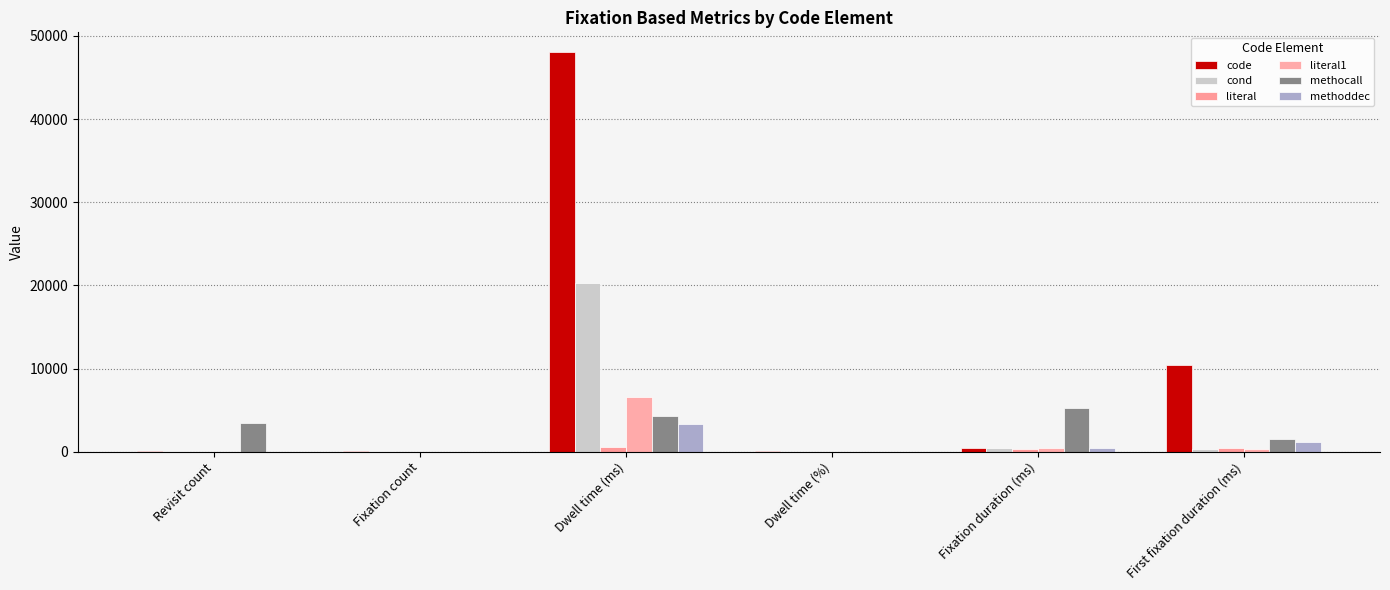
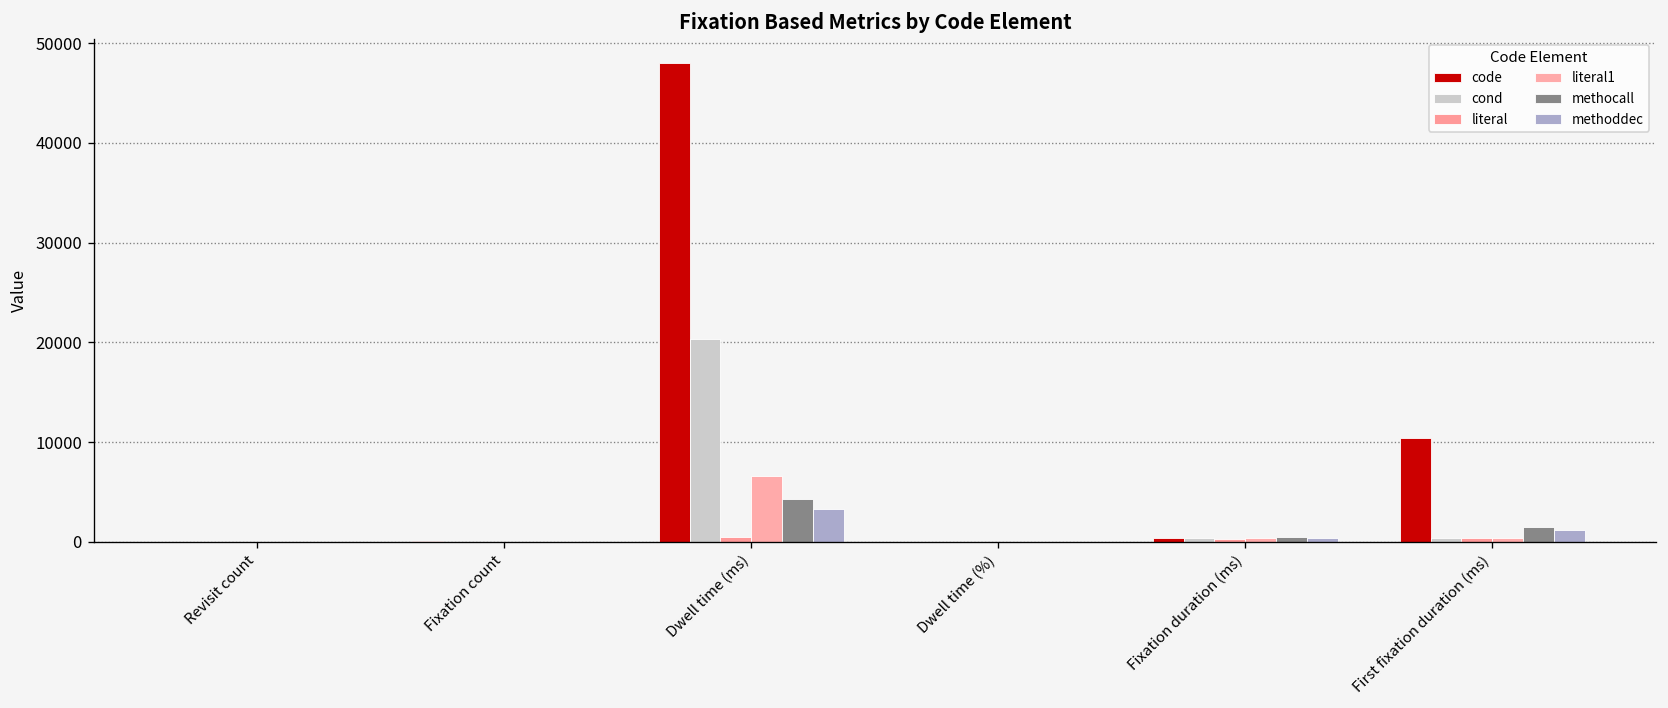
methocall, Revisit count: 3000 -> 0
methocall, Fixation duration (ms): 5000 -> 1000
